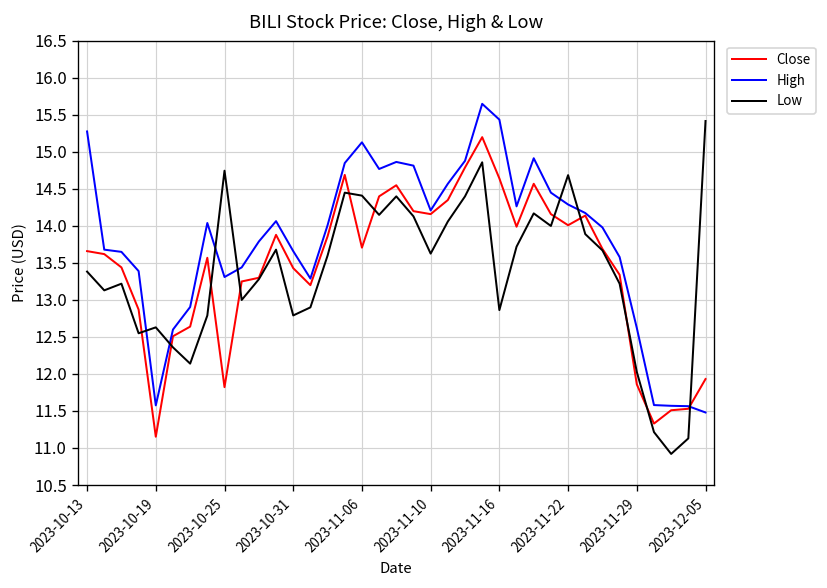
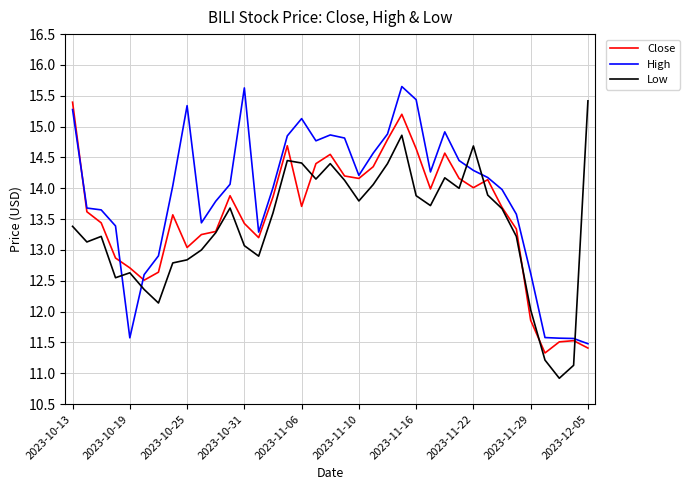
Close, 2023-10-13: 13.7 -> 15.4
Close, 2023-10-19: 11.2 -> 12.7
Close, 2023-10-25: 11.8 -> 13.0
High, 2023-10-25: 13.3 -> 15.3
Low, 2023-10-25: 14.7 -> 12.8
High, 2023-10-31: 13.7 -> 15.6
Low, 2023-10-31: 12.8 -> 13.1
Low, 2023-11-10: 13.6 -> 13.8
Low, 2023-11-16: 12.9 -> 13.9
Close, 2023-12-05: 11.9 -> 11.4
